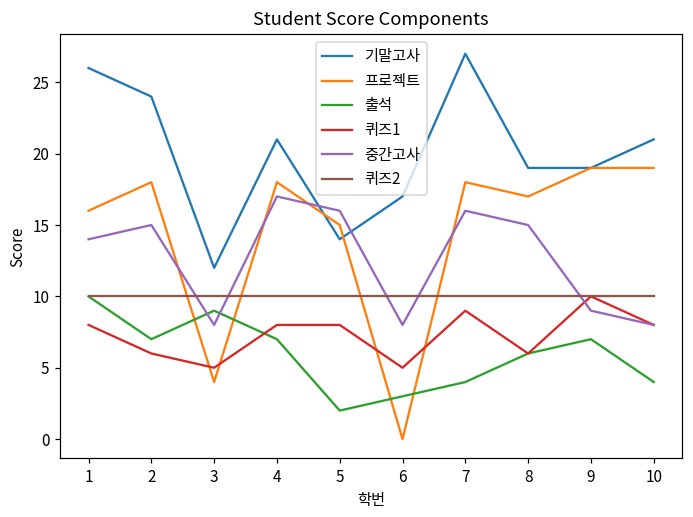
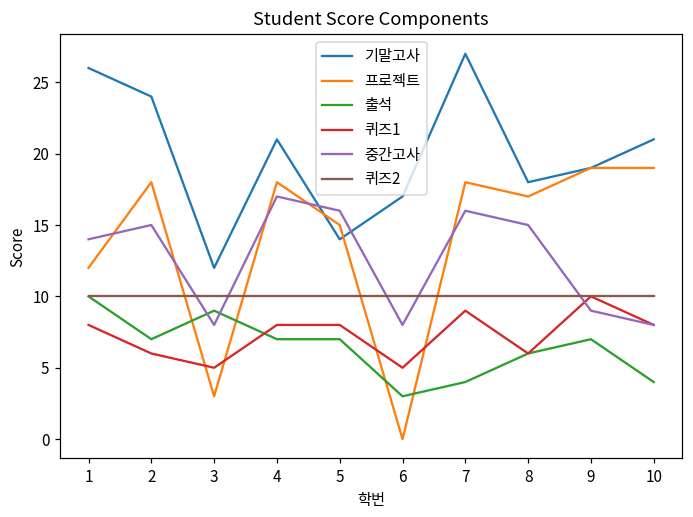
프로젝트, 1: 16 -> 12
프로젝트, 3: 4 -> 3
출석, 5: 2 -> 7
기말고사, 8: 19 -> 18
